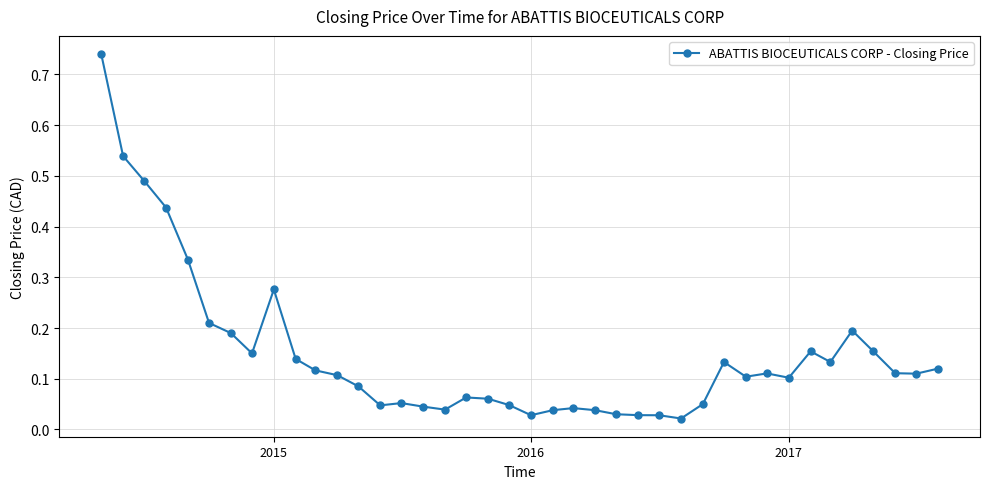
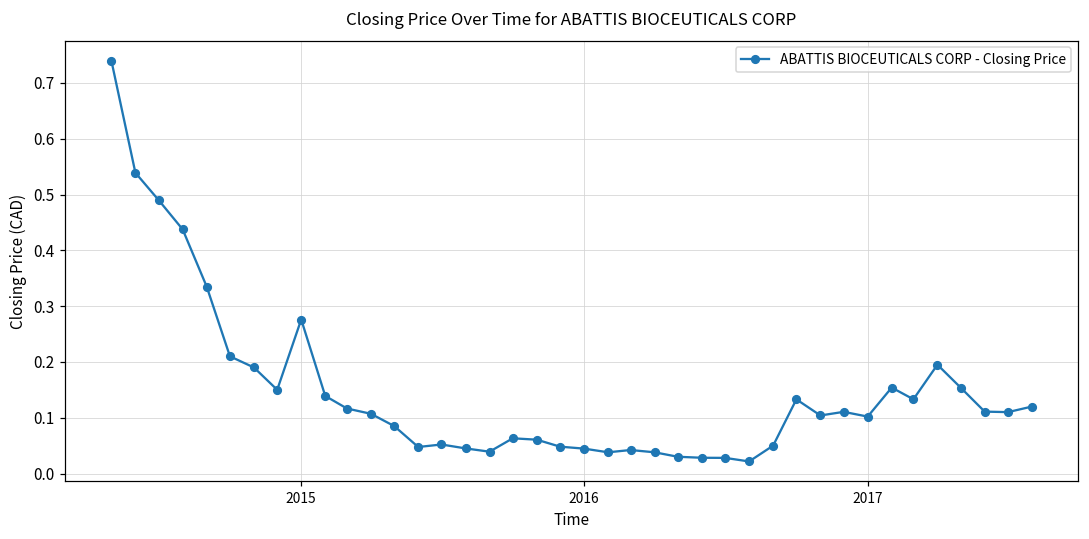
2016: 0.03 -> 0.04
